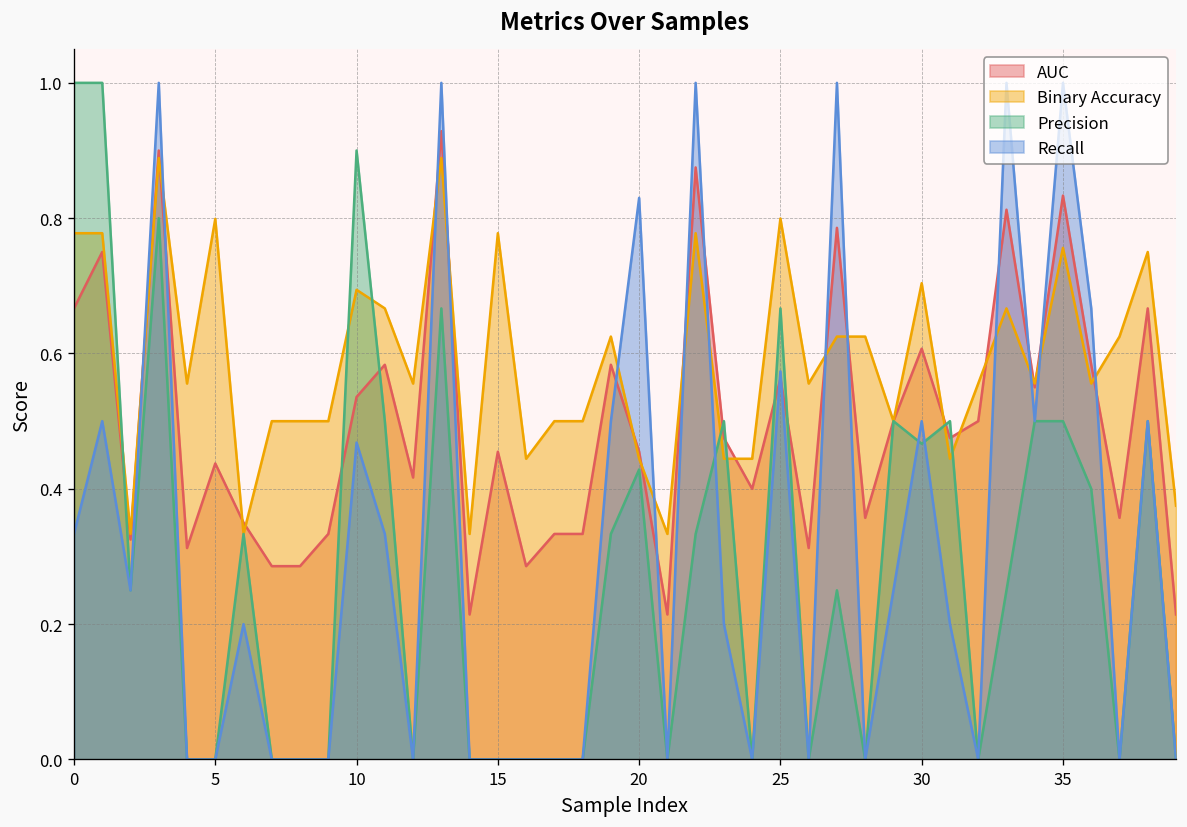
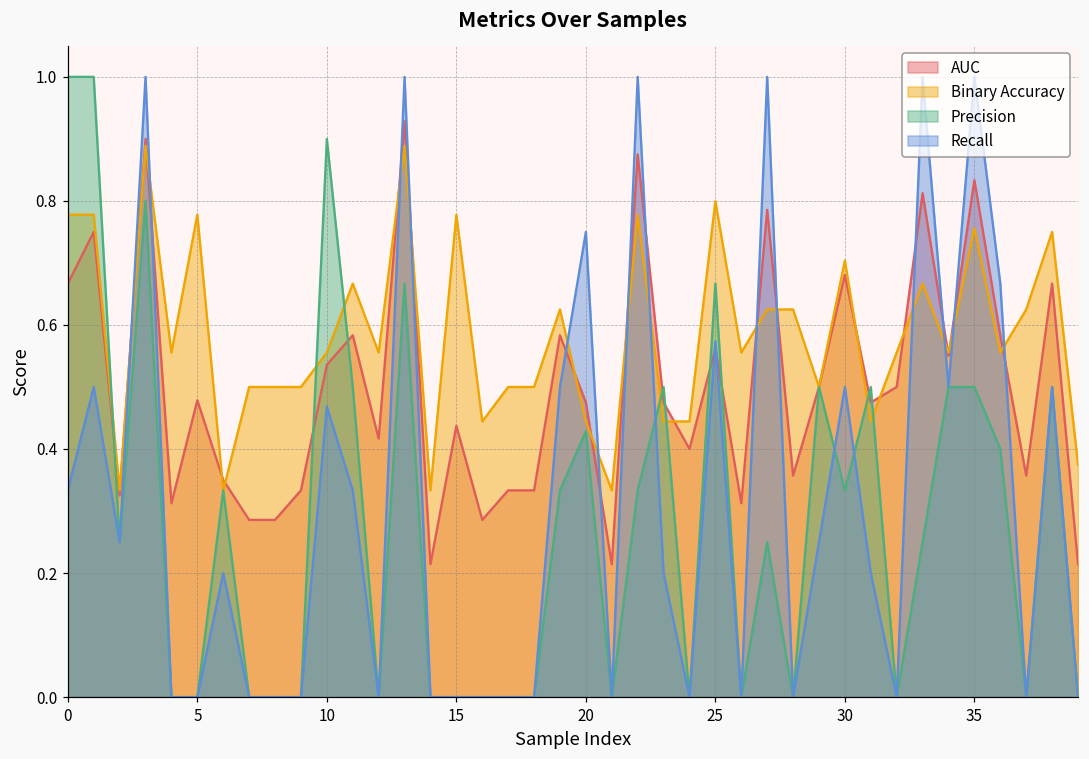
AUC, 5: 0.44 -> 0.48
Binary Accuracy, 5: 0.80 -> 0.78
Binary Accuracy, 10: 0.69 -> 0.56
AUC, 15: 0.45 -> 0.44
AUC, 20: 0.46 -> 0.48
Recall, 20: 0.83 -> 0.75
AUC, 30: 0.61 -> 0.68
Precision, 30: 0.47 -> 0.33
